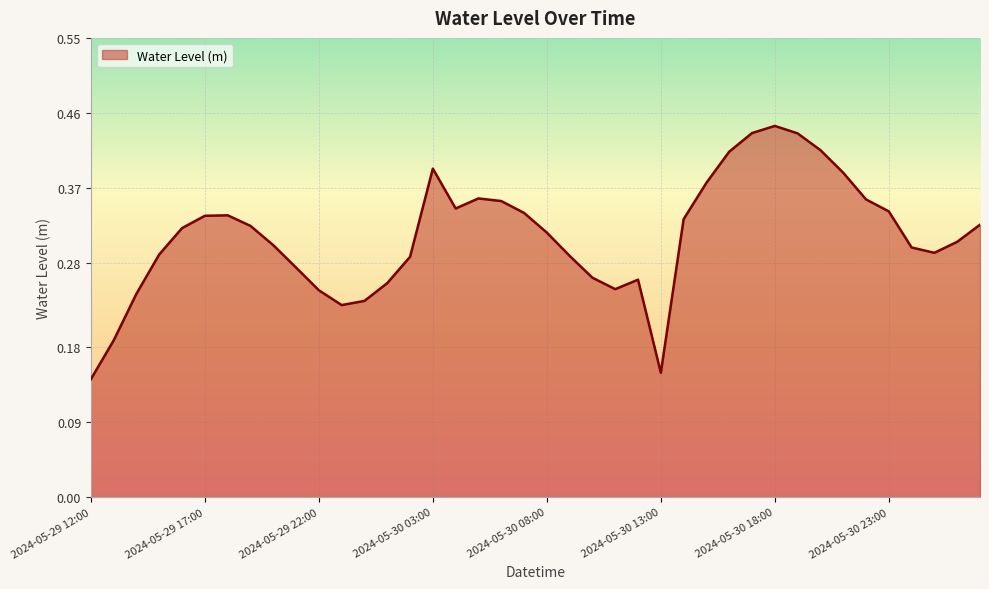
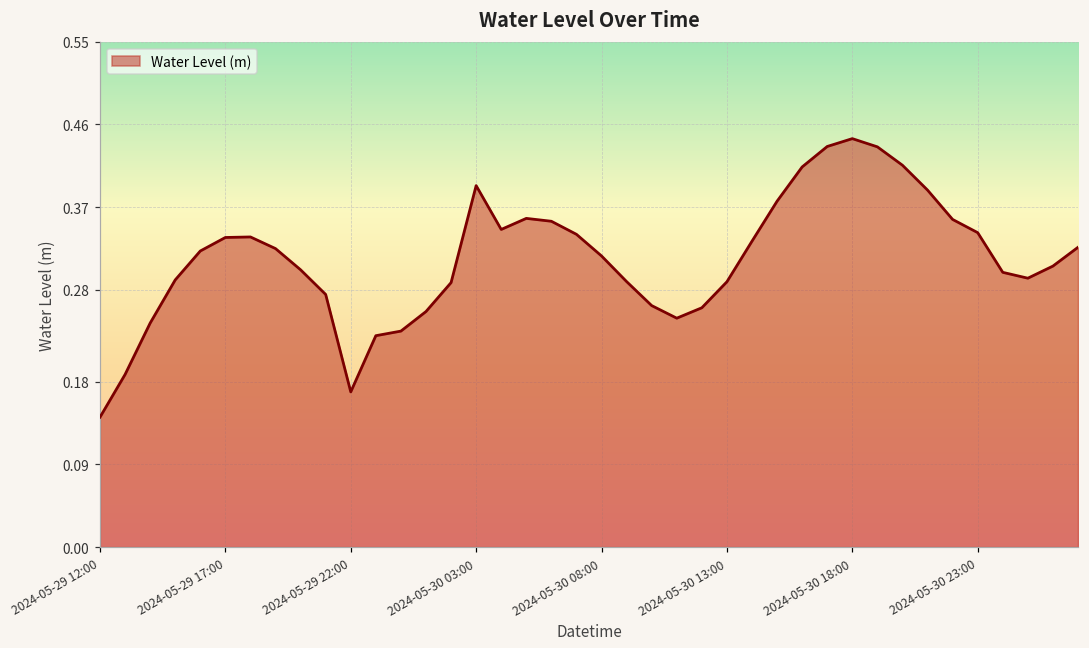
2024-05-29 22:00: 0.25 -> 0.17
2024-05-30 13:00: 0.15 -> 0.29
